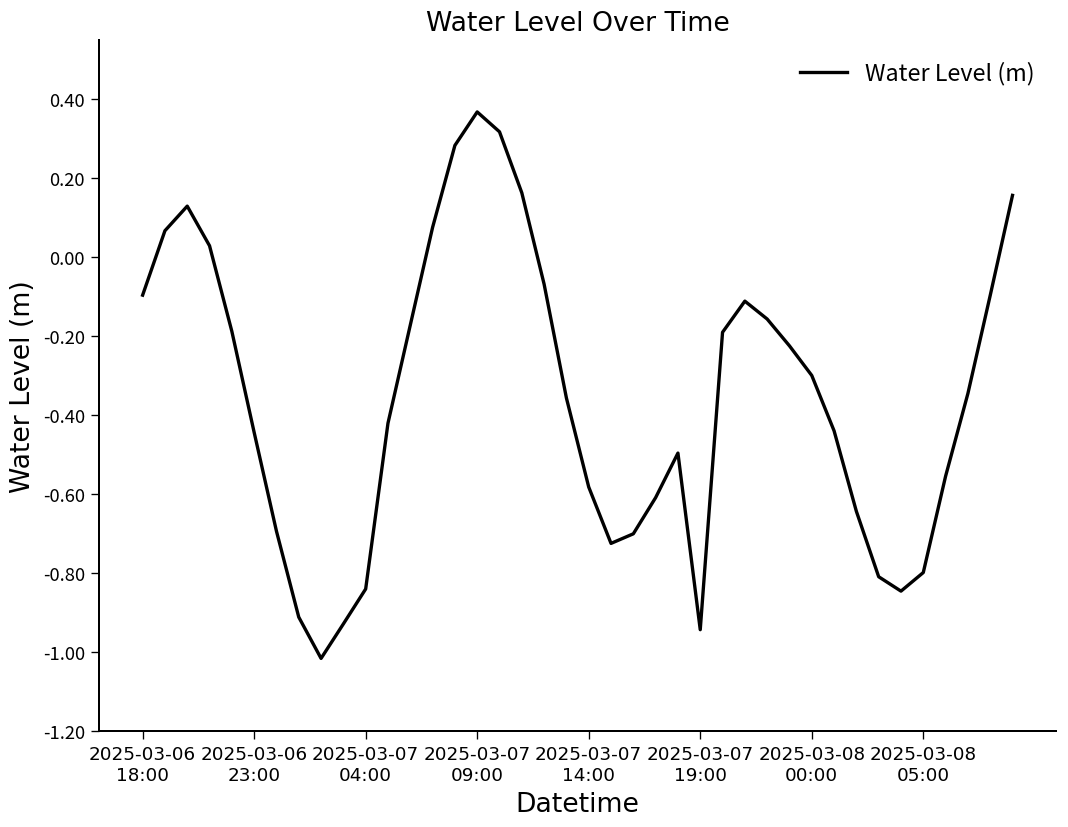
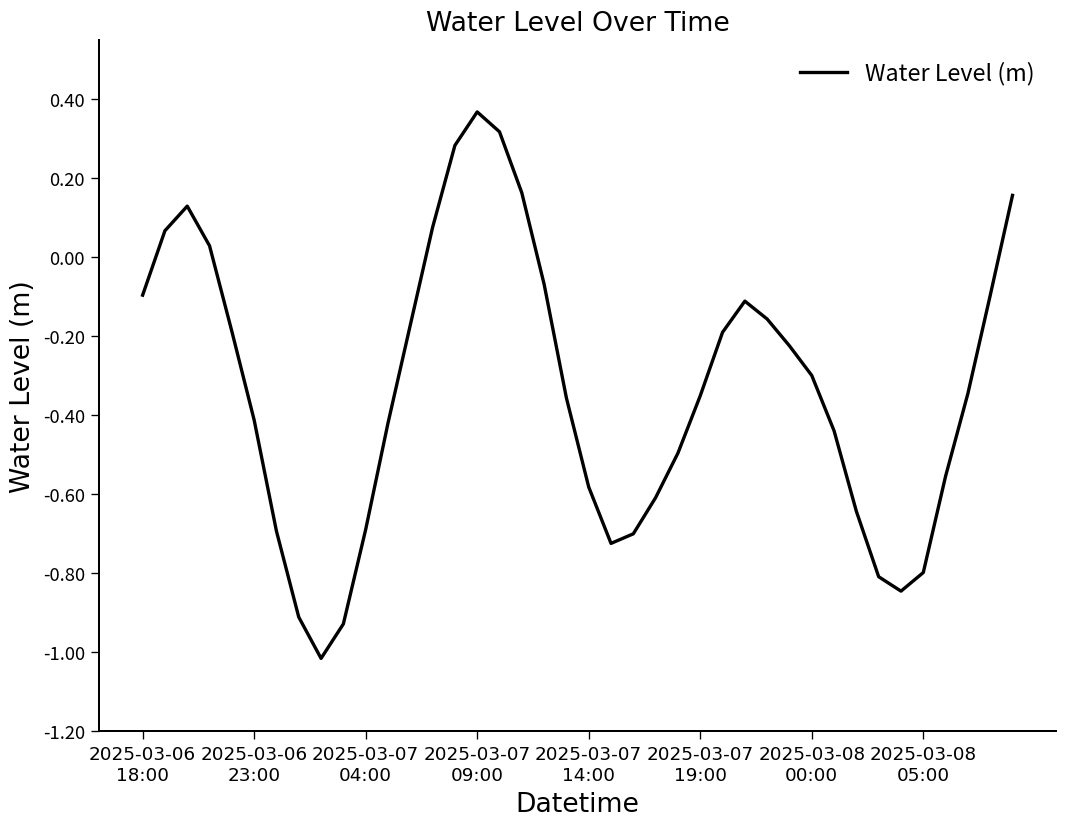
2025-03-06 23:00: -0.44 -> -0.41
2025-03-07 04:00: -0.84 -> -0.69
2025-03-07 19:00: -0.94 -> -0.35
